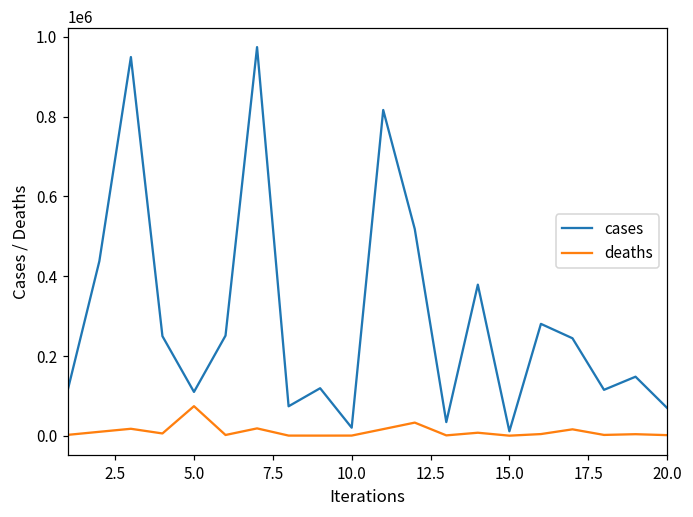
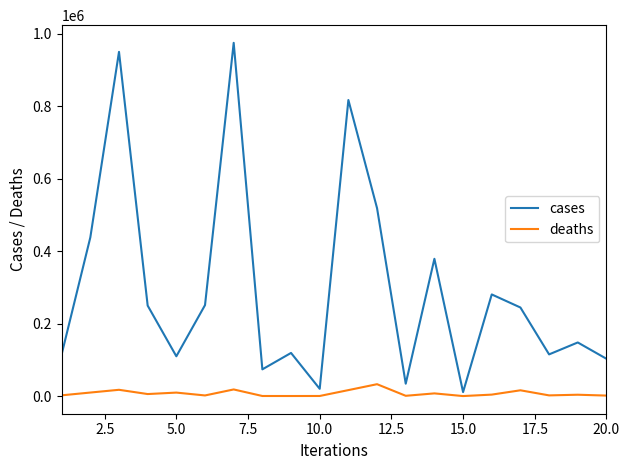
deaths, 5.0: 70000 -> 10000
cases, 20.0: 70000 -> 100000
